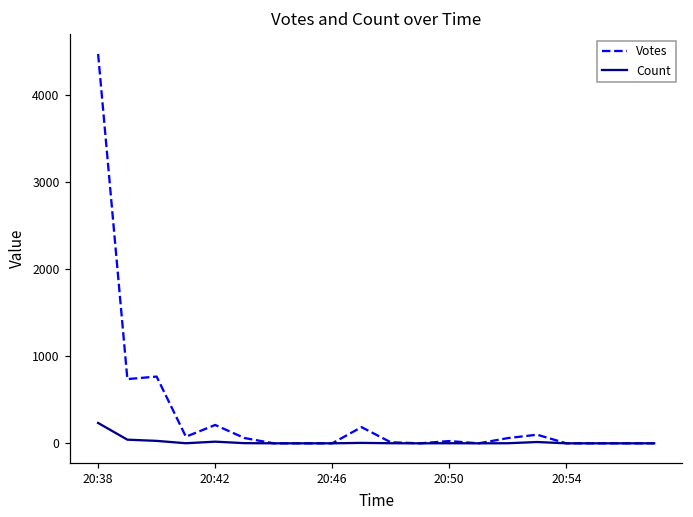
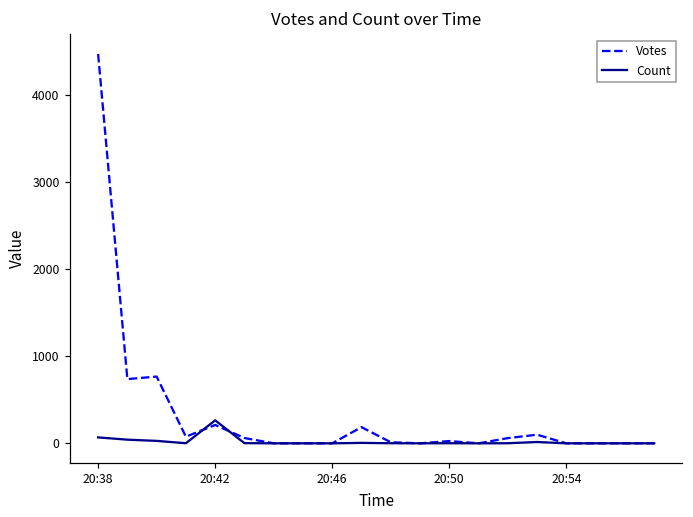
Count, 20:38: 200 -> 100
Count, 20:42: 0 -> 300
